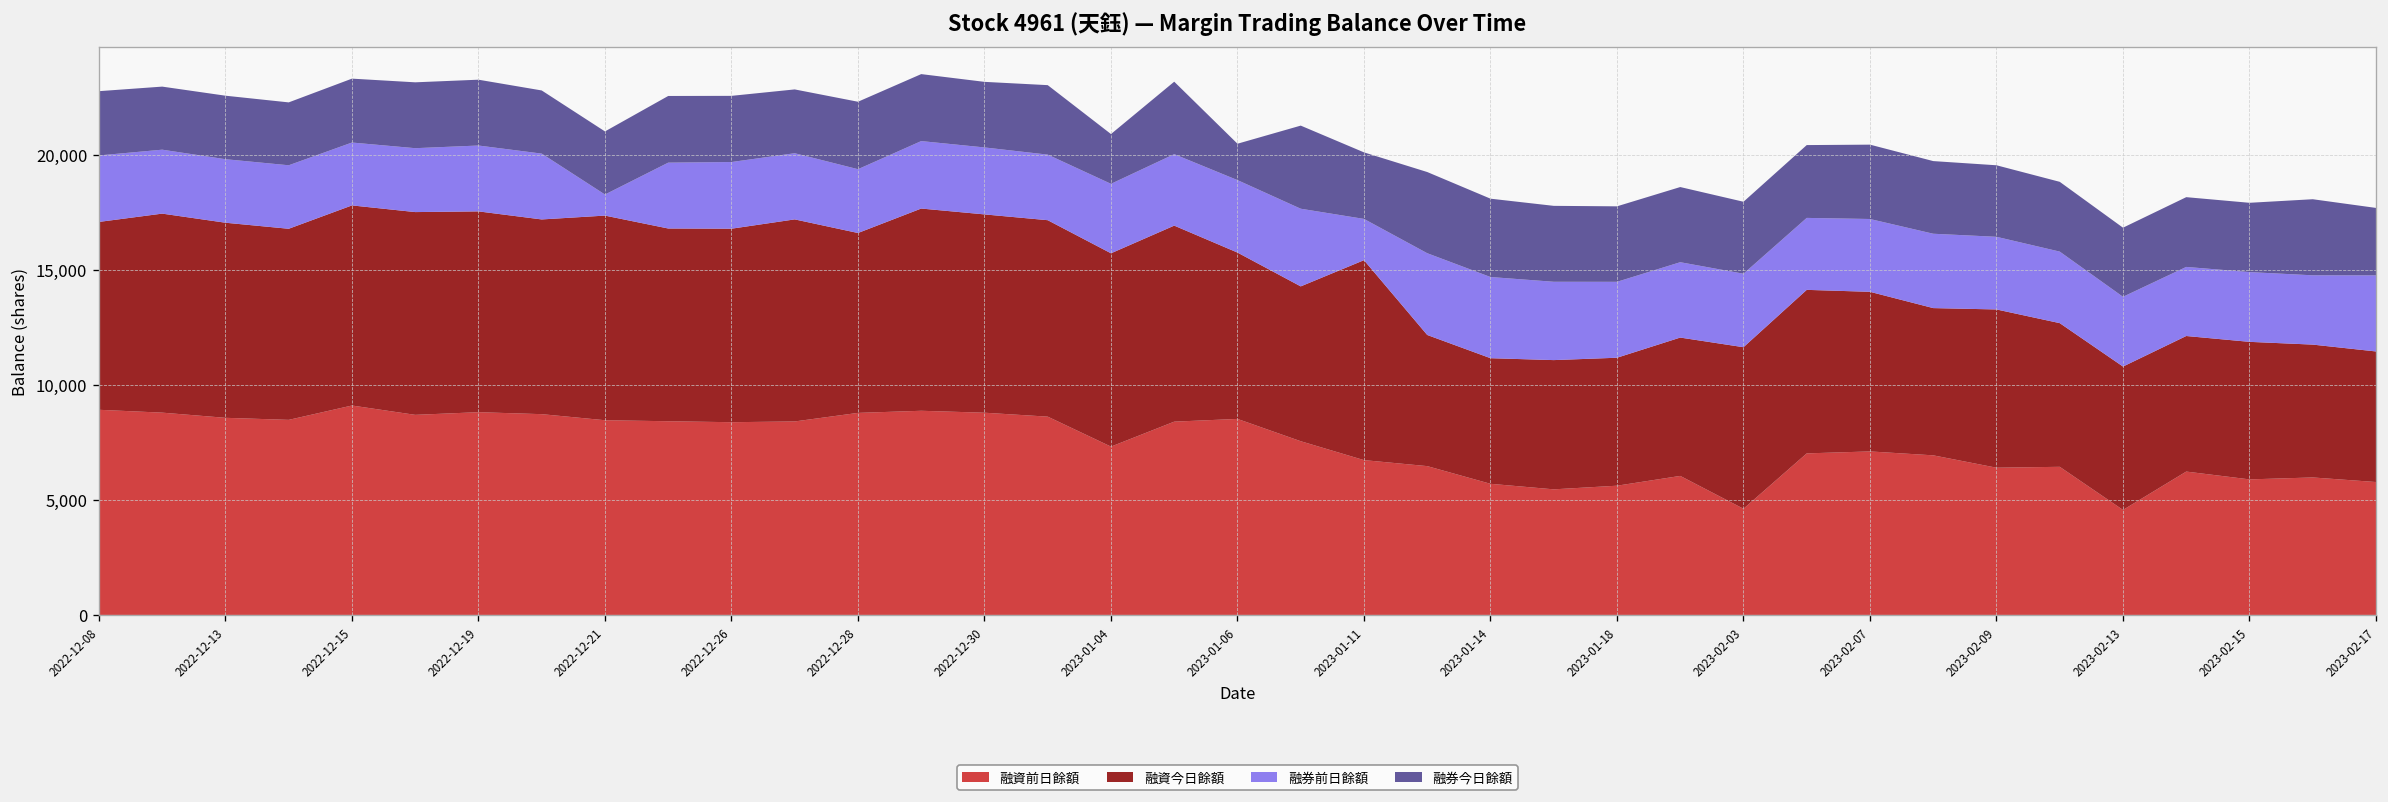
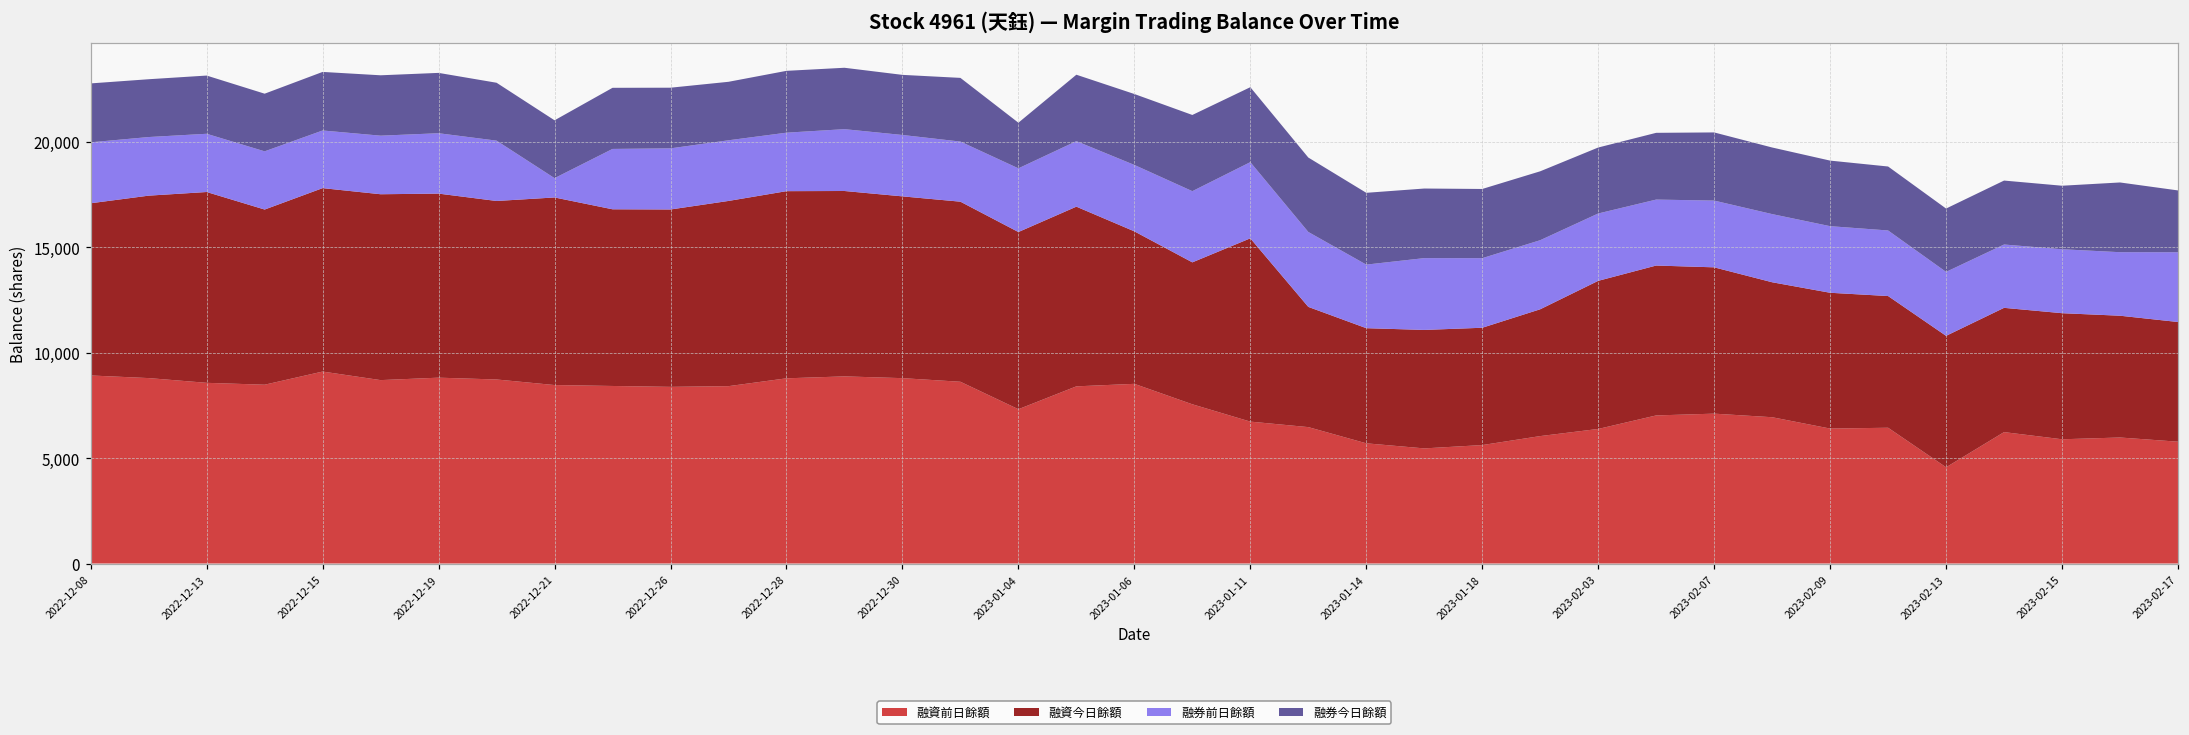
融資今日餘額, 2022-12-13: 8,500 -> 9,100
融資今日餘額, 2022-12-28: 7,800 -> 8,900
融券今日餘額, 2023-01-06: 1,600 -> 3,400
融券前日餘額, 2023-01-11: 1,800 -> 3,600
融券今日餘額, 2023-01-11: 2,900 -> 3,600
融券前日餘額, 2023-01-14: 3,500 -> 3,000
融資前日餘額, 2023-02-03: 4,600 -> 6,400
融資今日餘額, 2023-02-09: 6,900 -> 6,400
